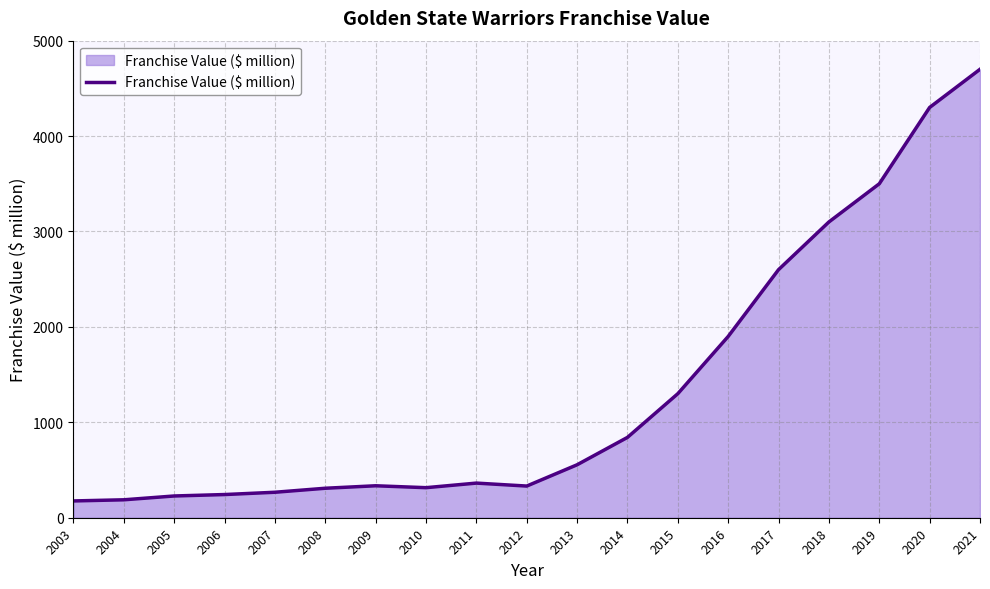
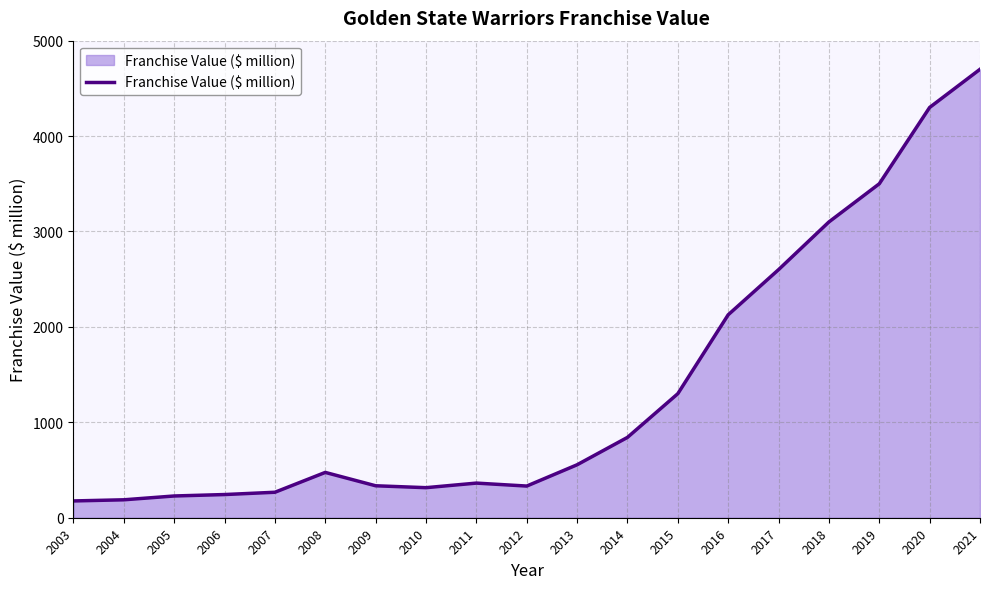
2008: 300 -> 500
2016: 1900 -> 2100
